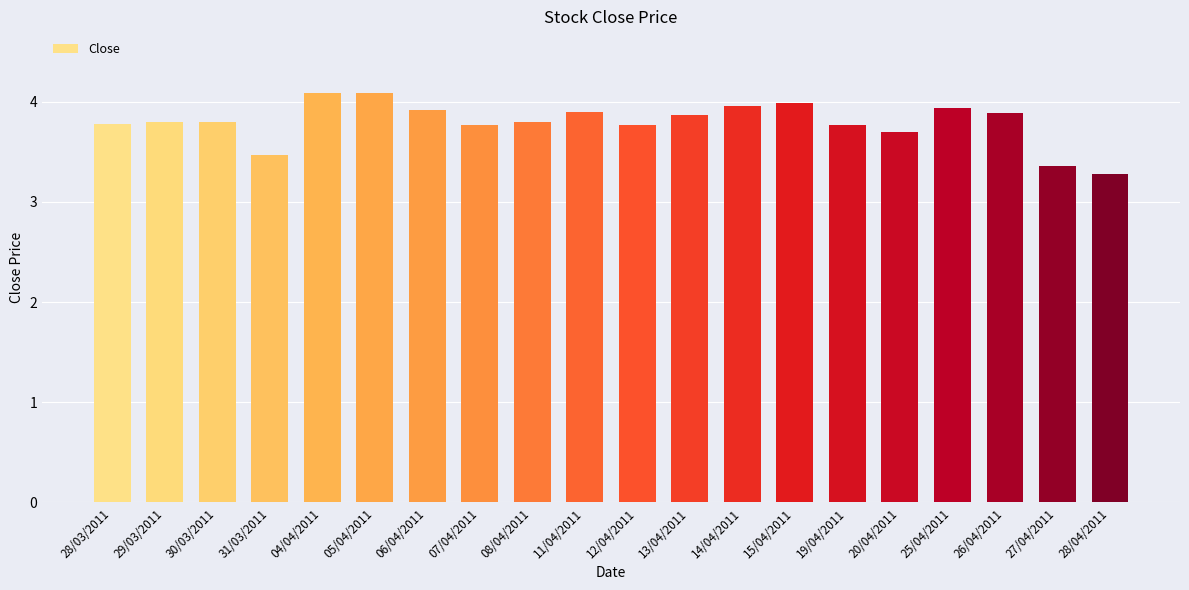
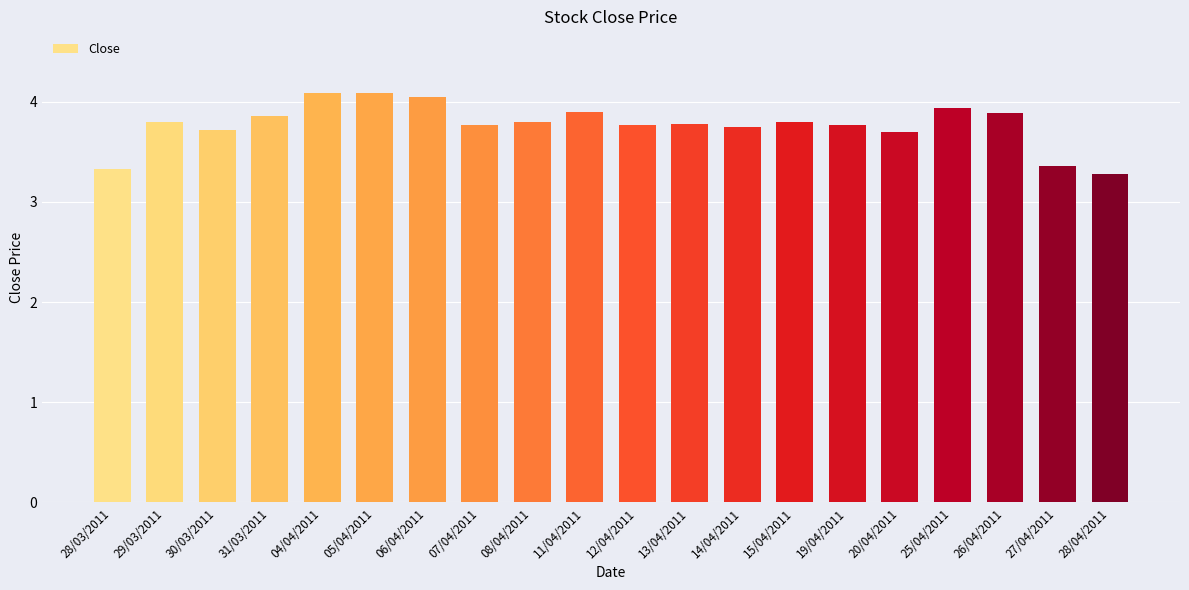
28/03/2011: 3.78 -> 3.33
30/03/2011: 3.80 -> 3.71
31/03/2011: 3.47 -> 3.86
06/04/2011: 3.91 -> 4.05
13/04/2011: 3.87 -> 3.78
14/04/2011: 3.96 -> 3.75
15/04/2011: 3.99 -> 3.80
